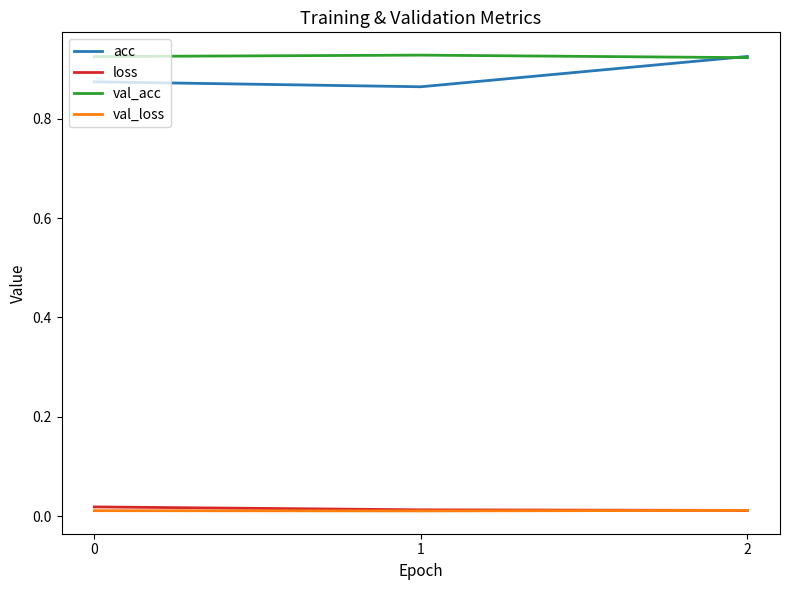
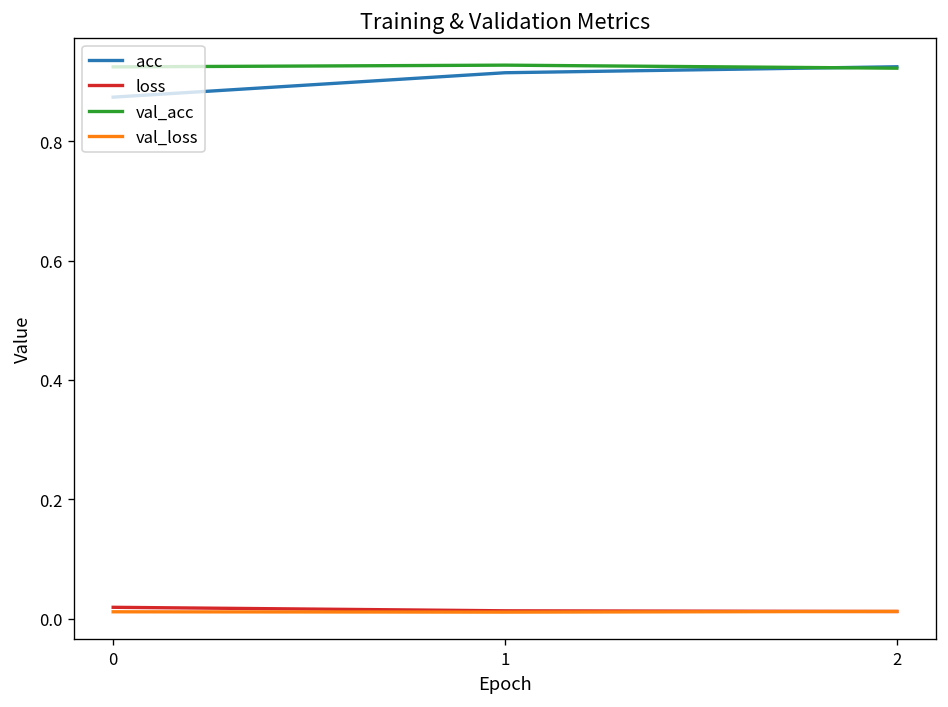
acc, 1: 0.86 -> 0.91
